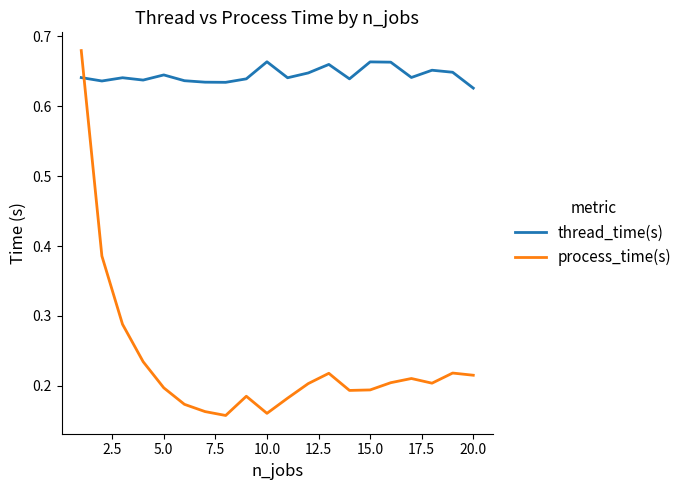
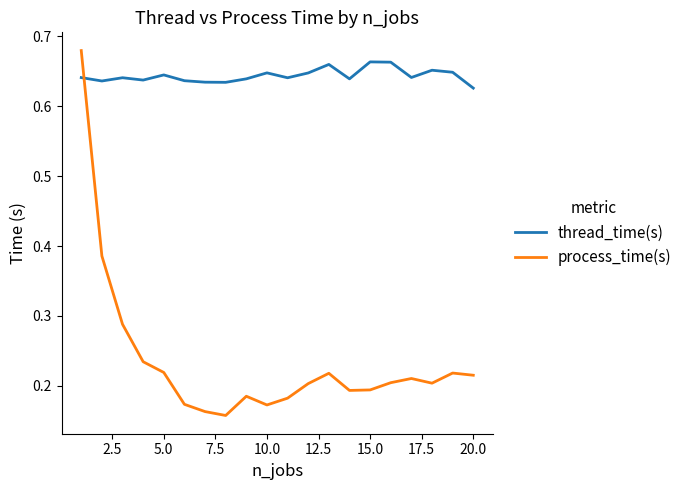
process_time(s), 5.0: 0.20 -> 0.22
thread_time(s), 10.0: 0.66 -> 0.65
process_time(s), 10.0: 0.16 -> 0.17
